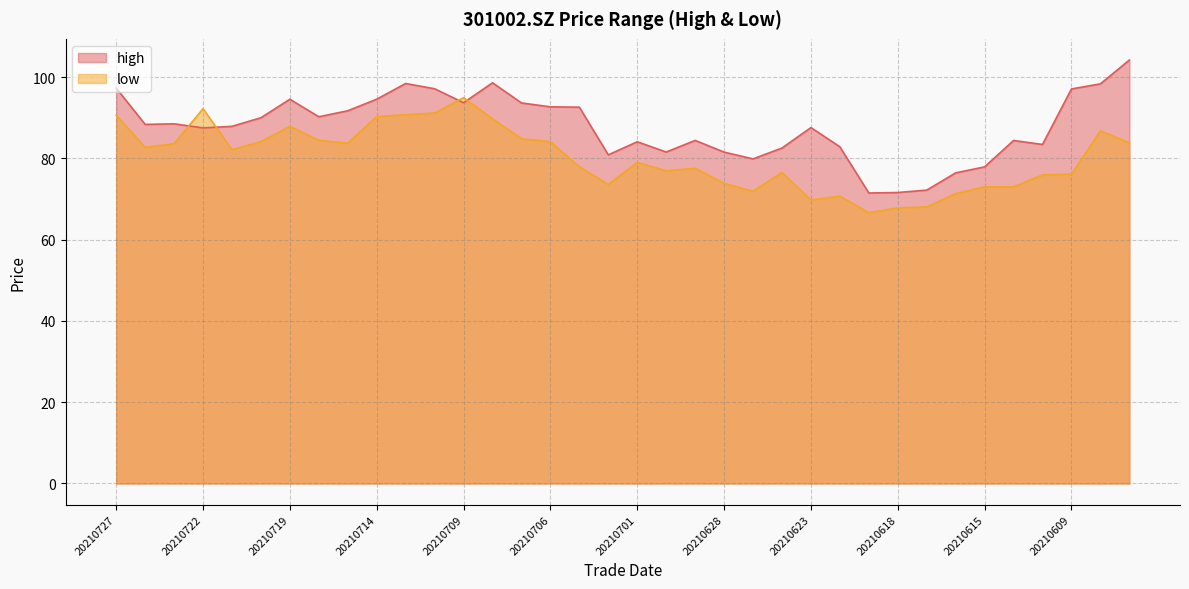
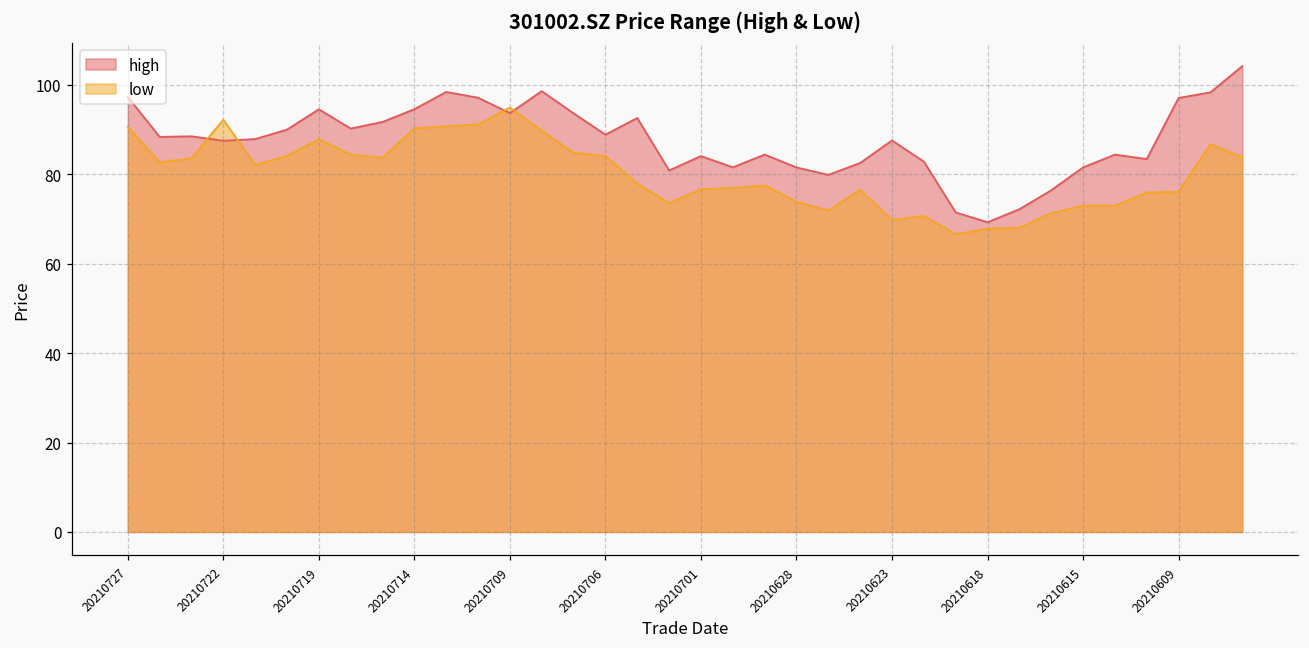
high, 20210706: 93 -> 89
low, 20210701: 79 -> 77
high, 20210618: 72 -> 69
high, 20210615: 78 -> 82
